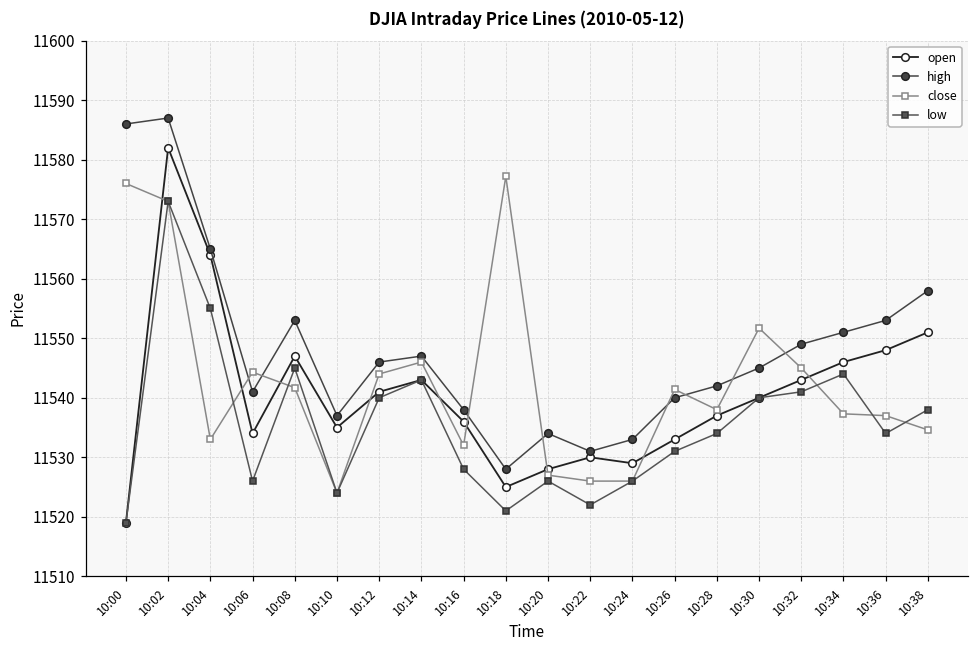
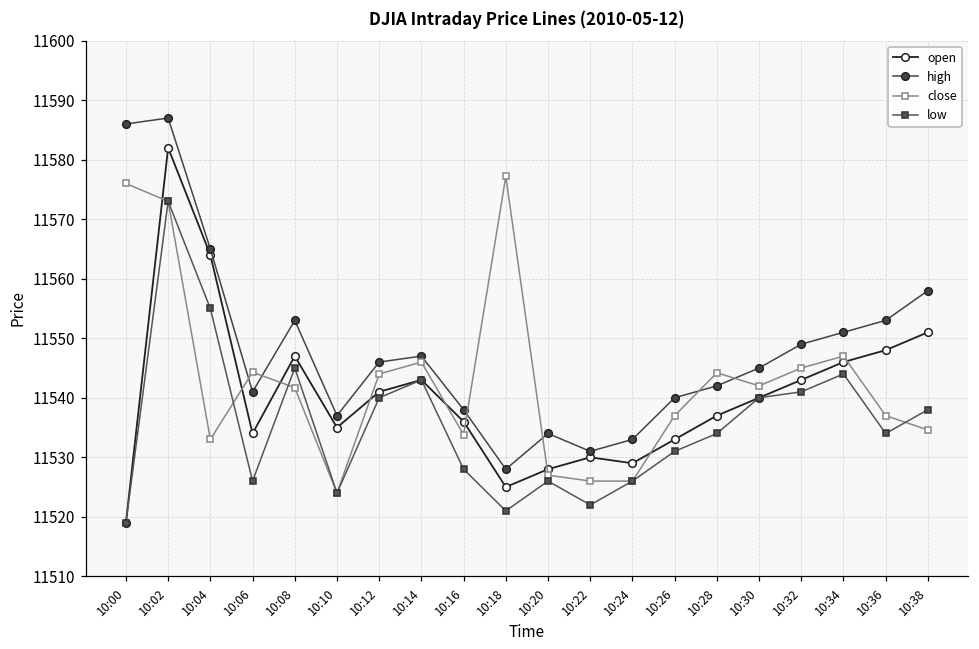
close, 10:16: 11532 -> 11534
close, 10:26: 11541 -> 11537
close, 10:28: 11538 -> 11544
close, 10:30: 11552 -> 11542
close, 10:34: 11537 -> 11547
